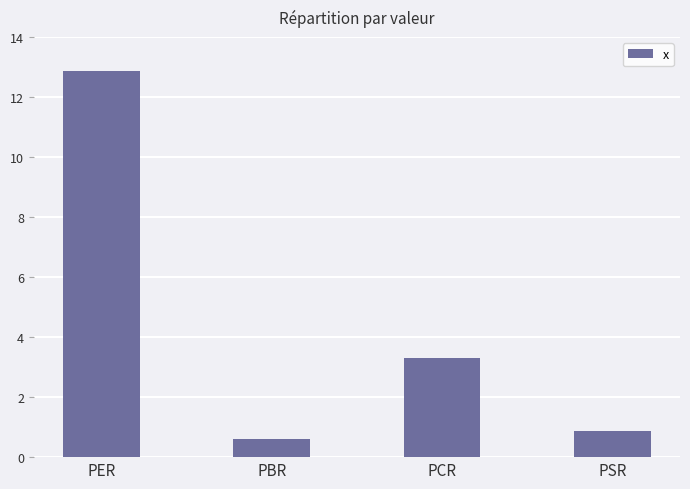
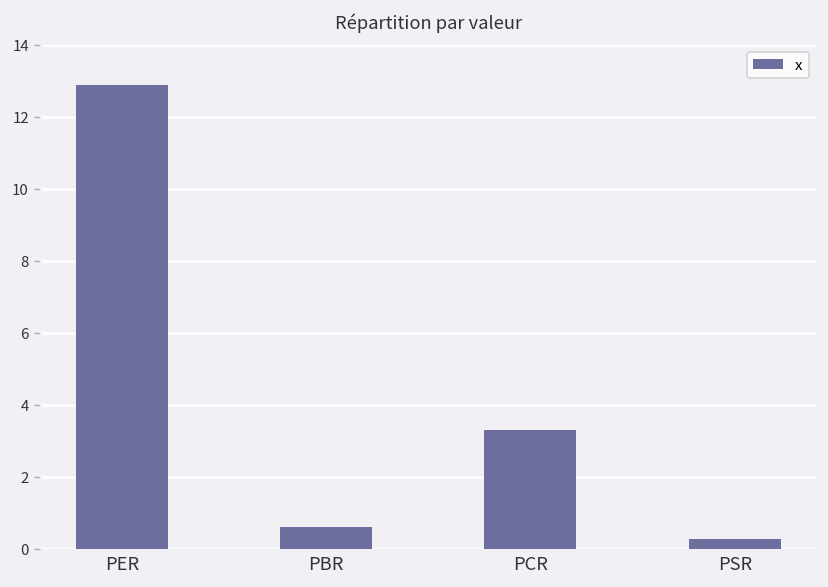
PSR: 0.9 -> 0.3
